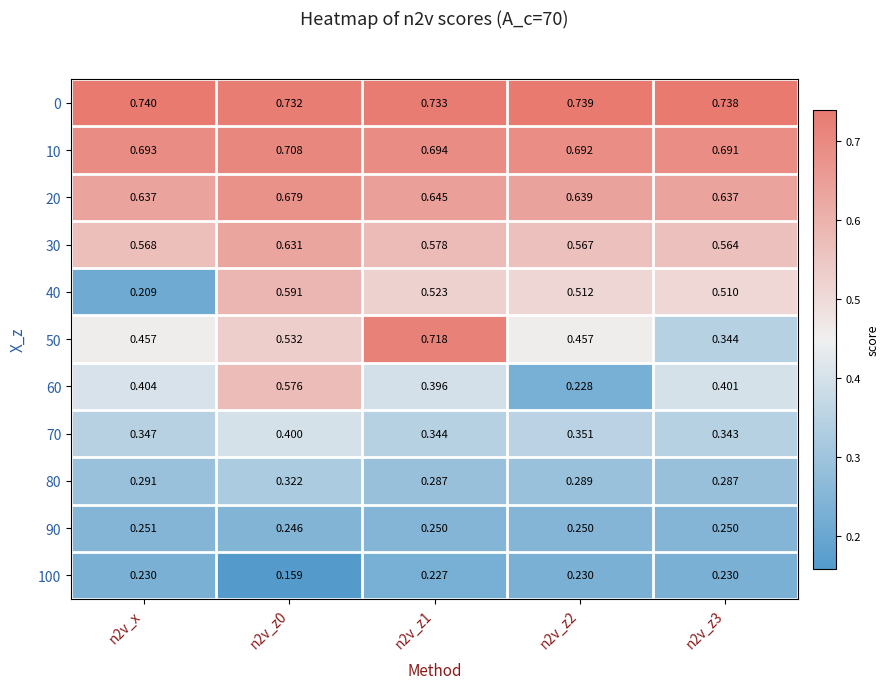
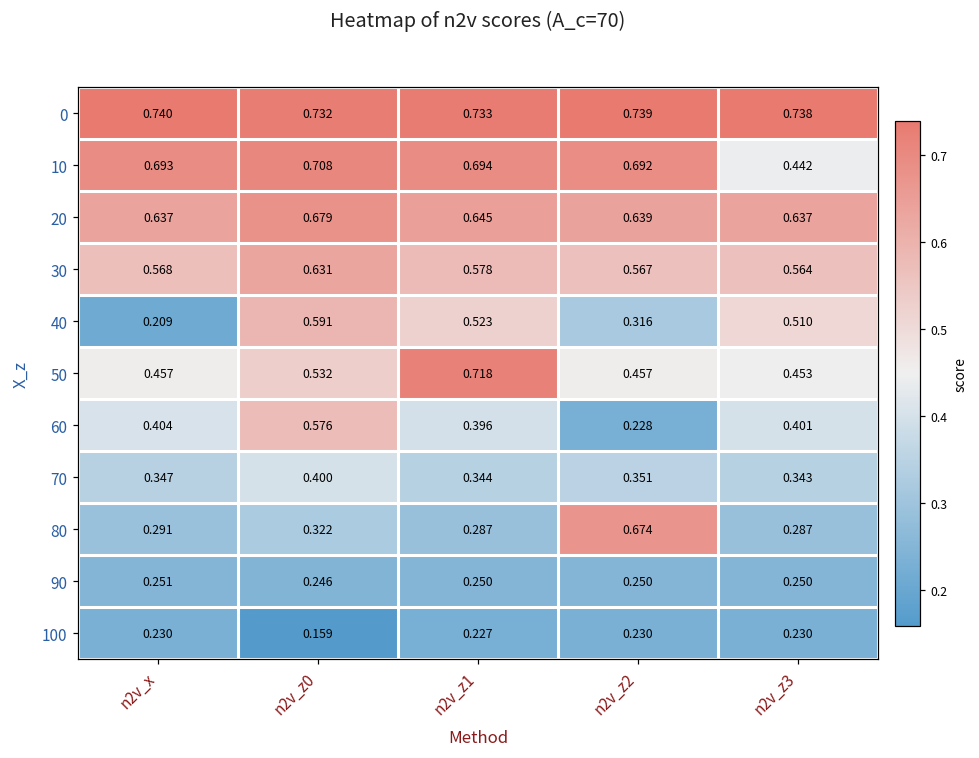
10, n2v_z3: 0.691 -> 0.442
40, n2v_z2: 0.512 -> 0.316
50, n2v_z3: 0.344 -> 0.453
80, n2v_z2: 0.289 -> 0.674
